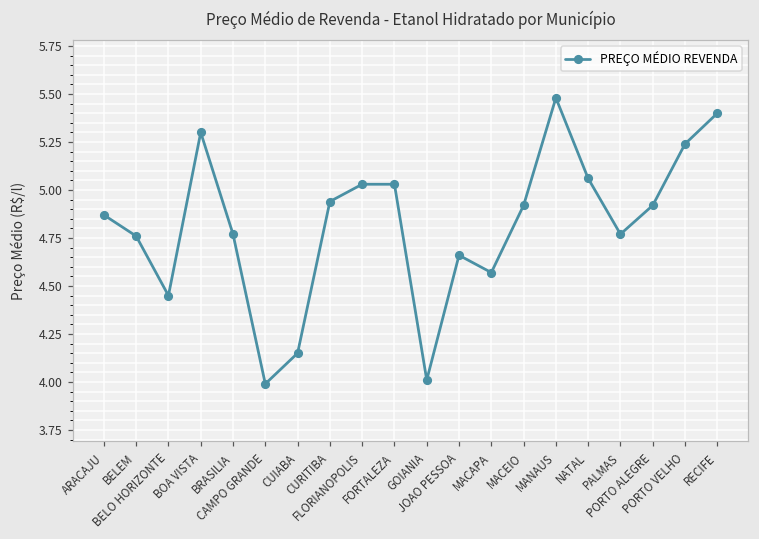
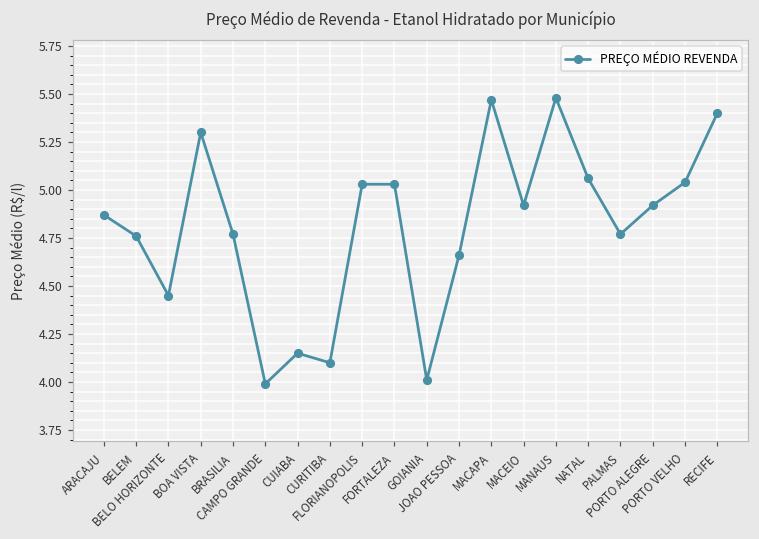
CURITIBA: 4.94 -> 4.10
MACAPA: 4.57 -> 5.47
PORTO VELHO: 5.24 -> 5.04
